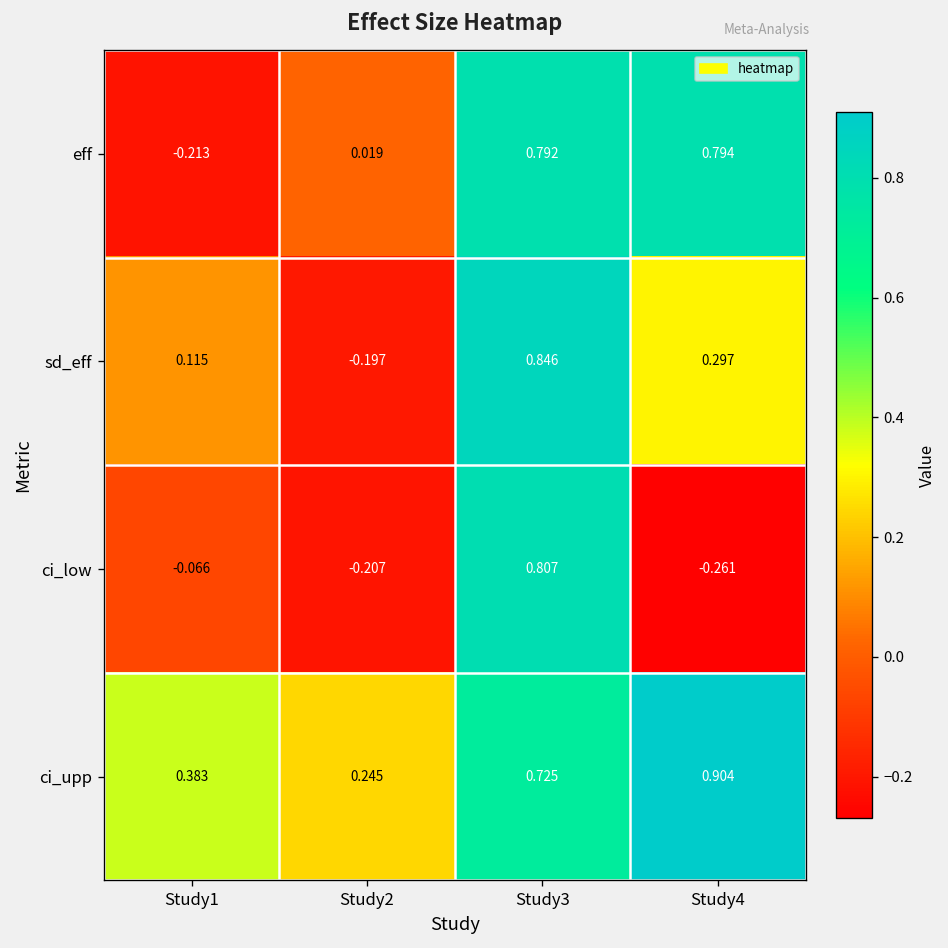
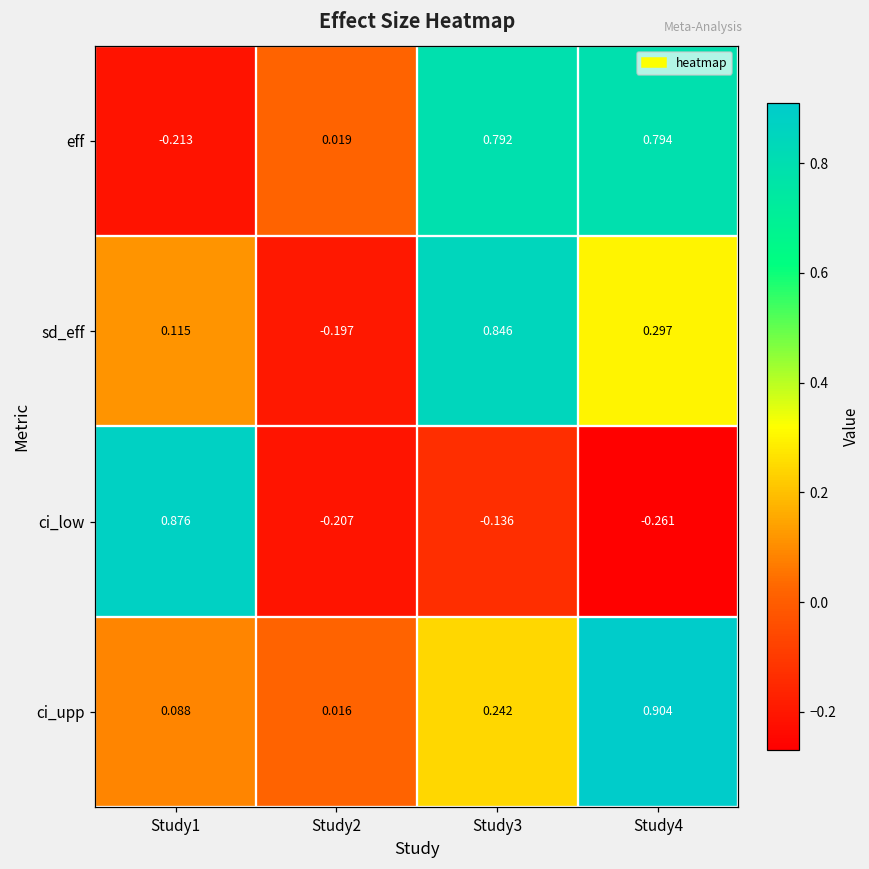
ci_low, Study1: -0.066 -> 0.876
ci_low, Study3: 0.807 -> -0.136
ci_upp, Study1: 0.383 -> 0.088
ci_upp, Study2: 0.245 -> 0.016
ci_upp, Study3: 0.725 -> 0.242
